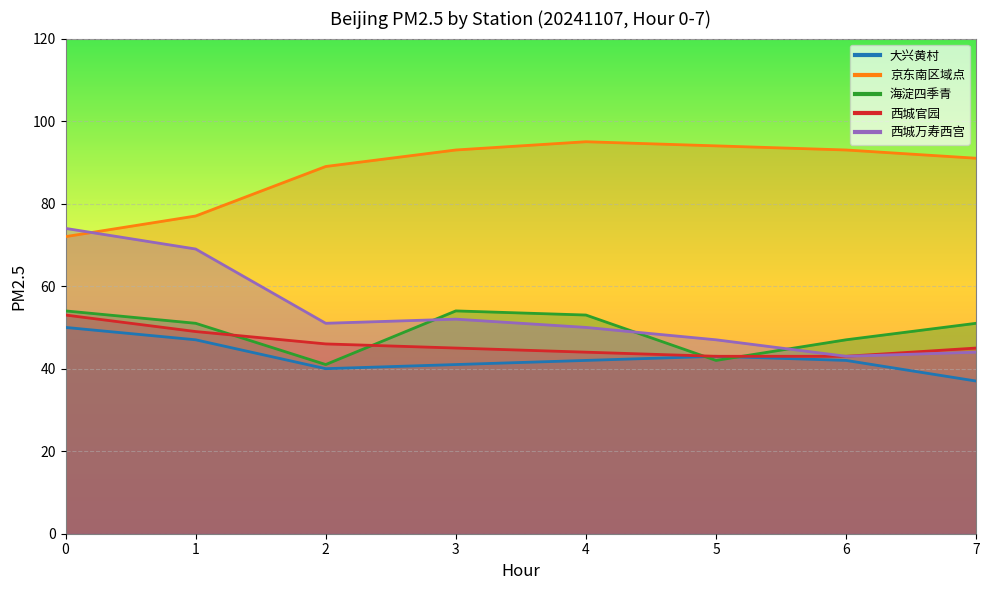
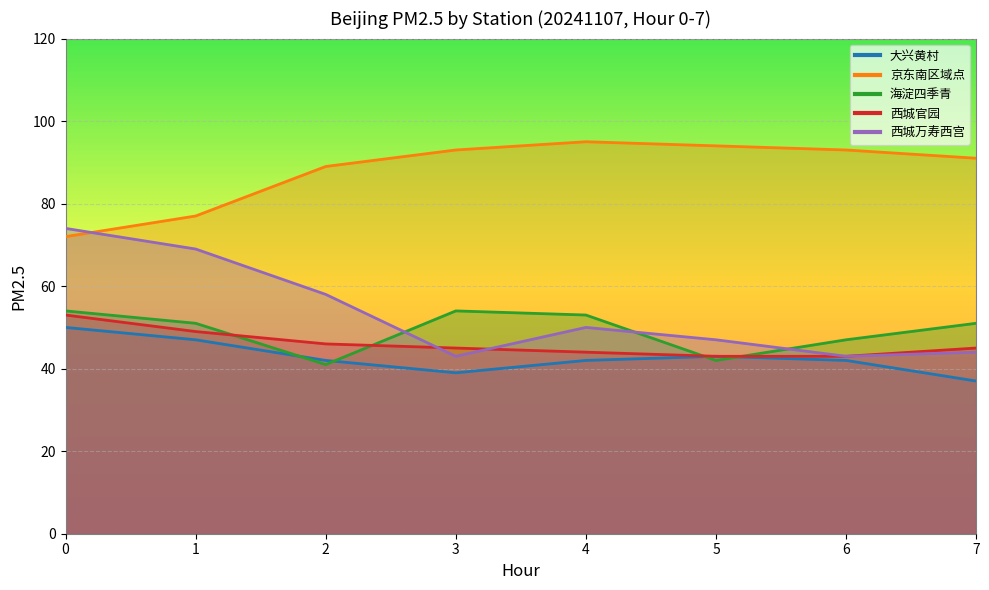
大兴黄村, 2: 40 -> 42
西城万寿西宫, 2: 51 -> 58
大兴黄村, 3: 41 -> 39
西城万寿西宫, 3: 52 -> 43
